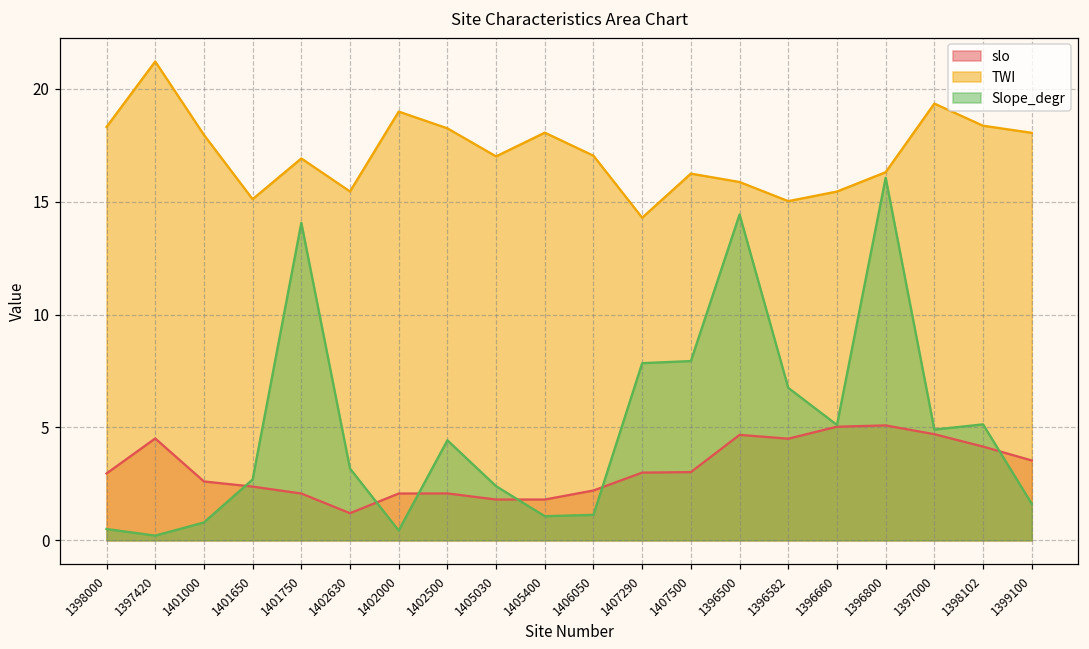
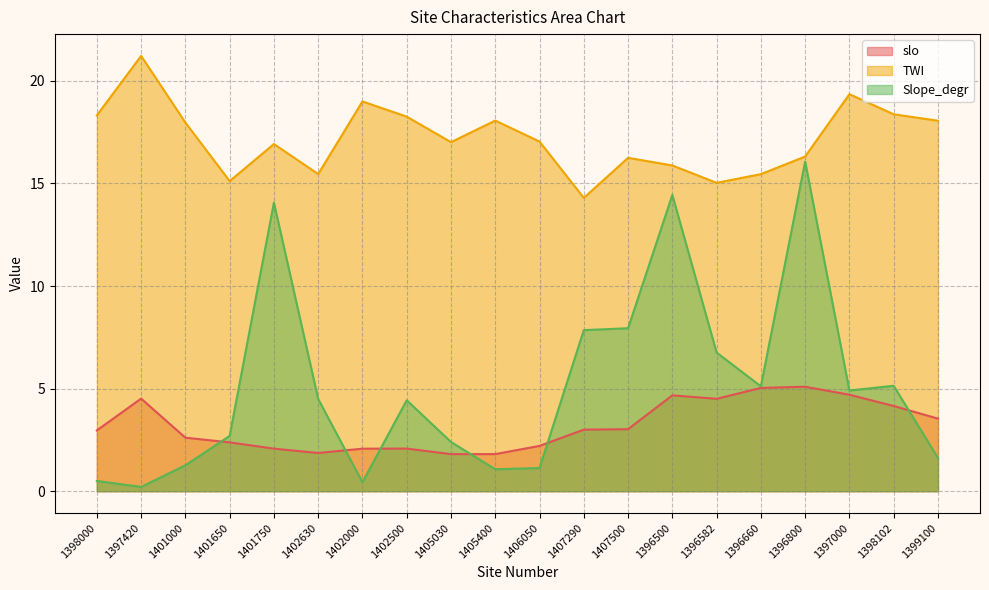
Slope_degr, 1401000: 0.8 -> 1.3
slo, 1402630: 1.2 -> 1.9
Slope_degr, 1402630: 3.2 -> 4.5
